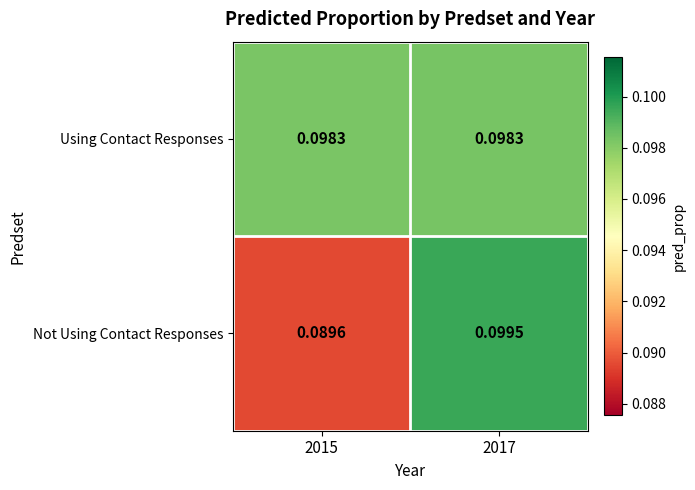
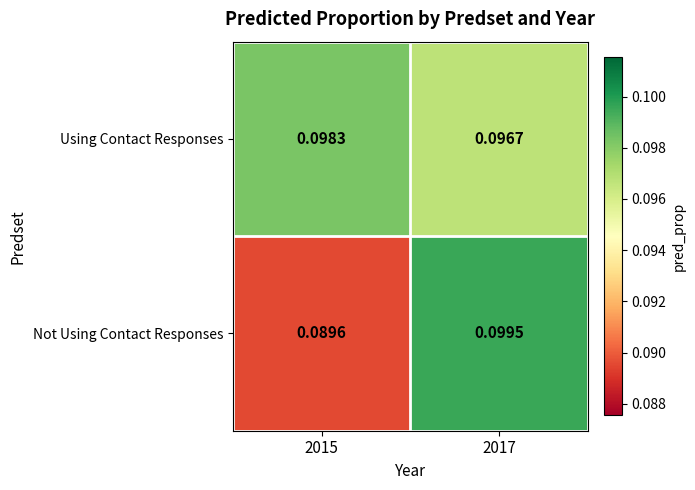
Using Contact Responses, 2017: 0.0983 -> 0.0967
